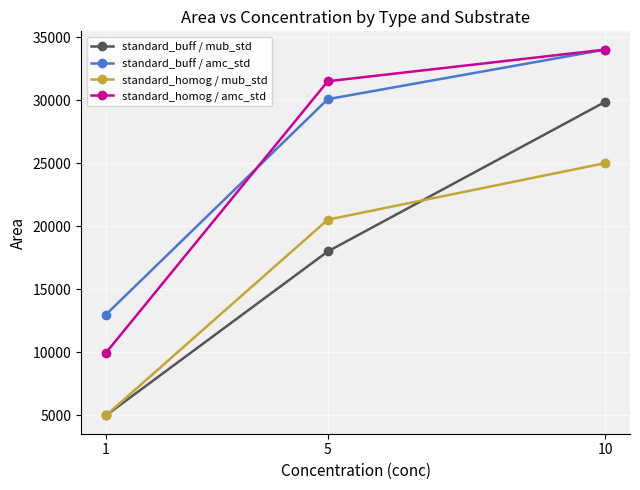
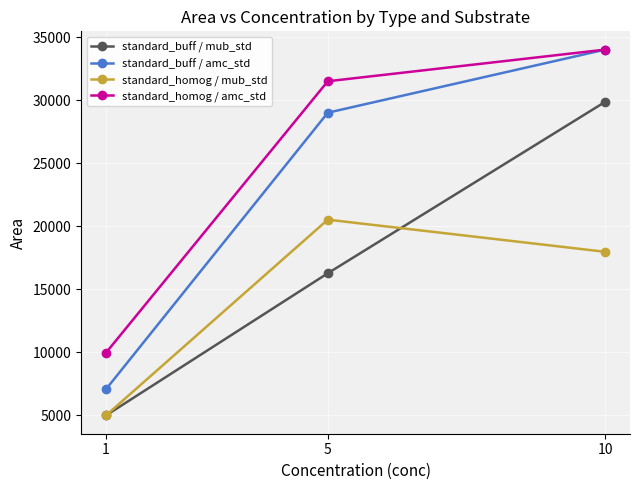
standard_buff / amc_std, 1: 13000 -> 7100
standard_buff / mub_std, 5: 18000 -> 16300
standard_buff / amc_std, 5: 30100 -> 29000
standard_homog / mub_std, 10: 25000 -> 18000
